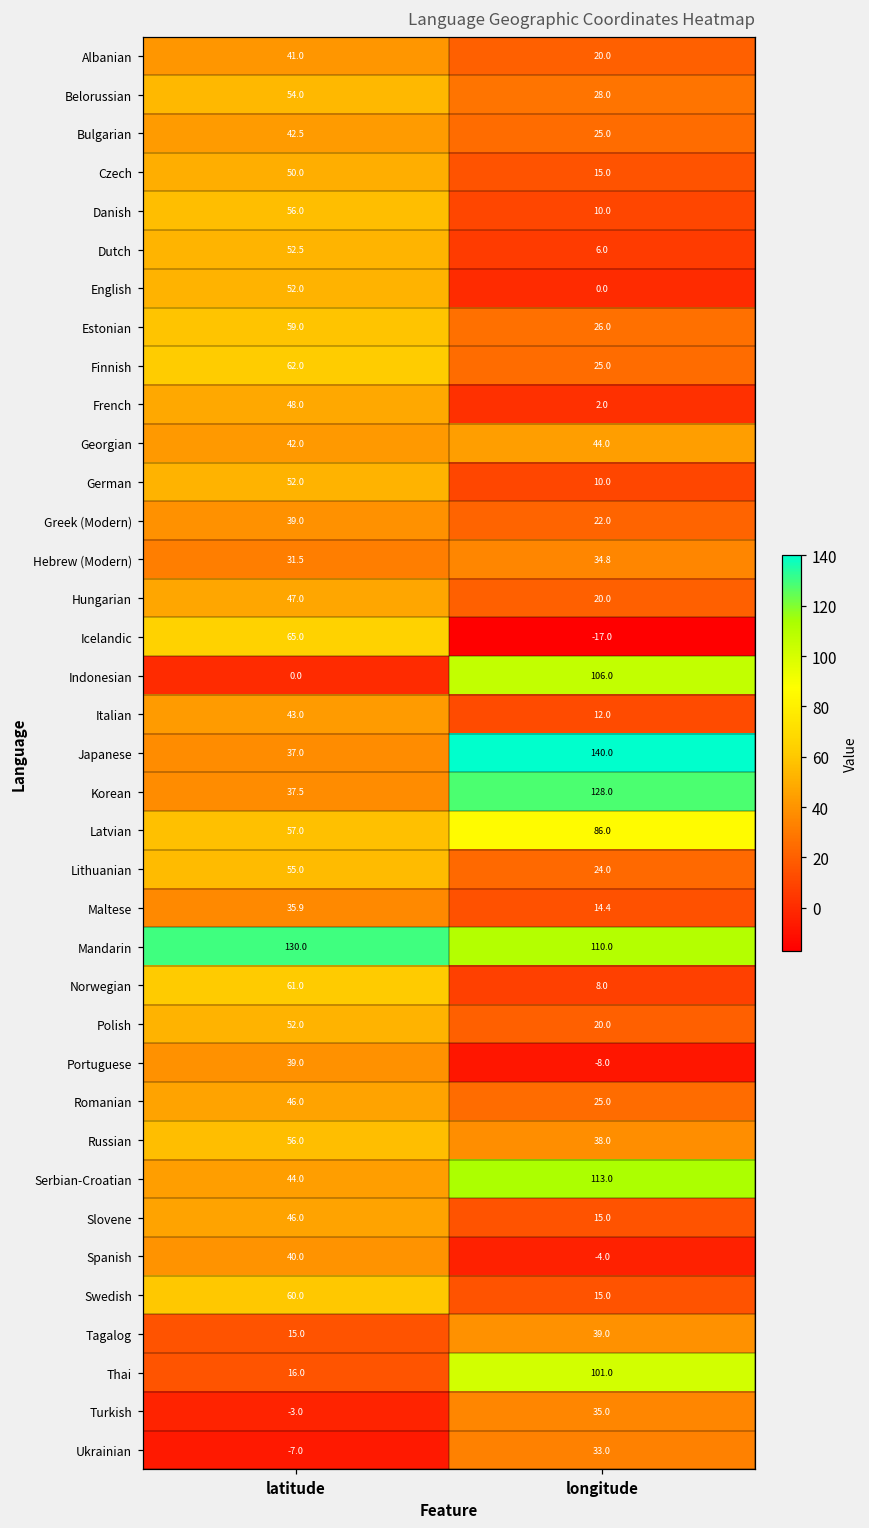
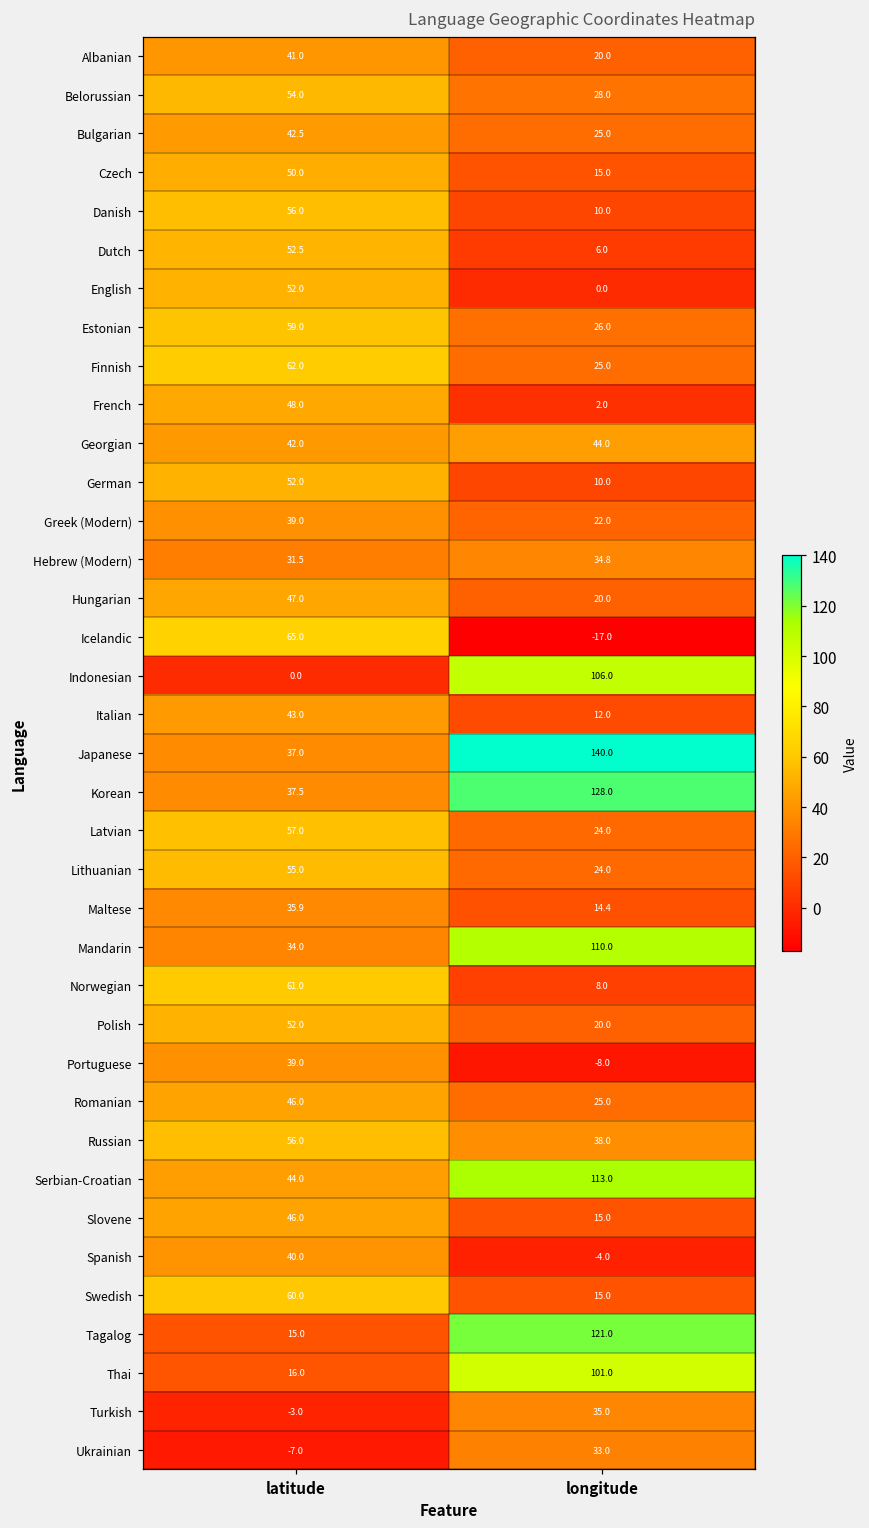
Latvian, longitude: 86.0 -> 24.0
Mandarin, latitude: 130.0 -> 34.0
Tagalog, longitude: 39.0 -> 121.0
